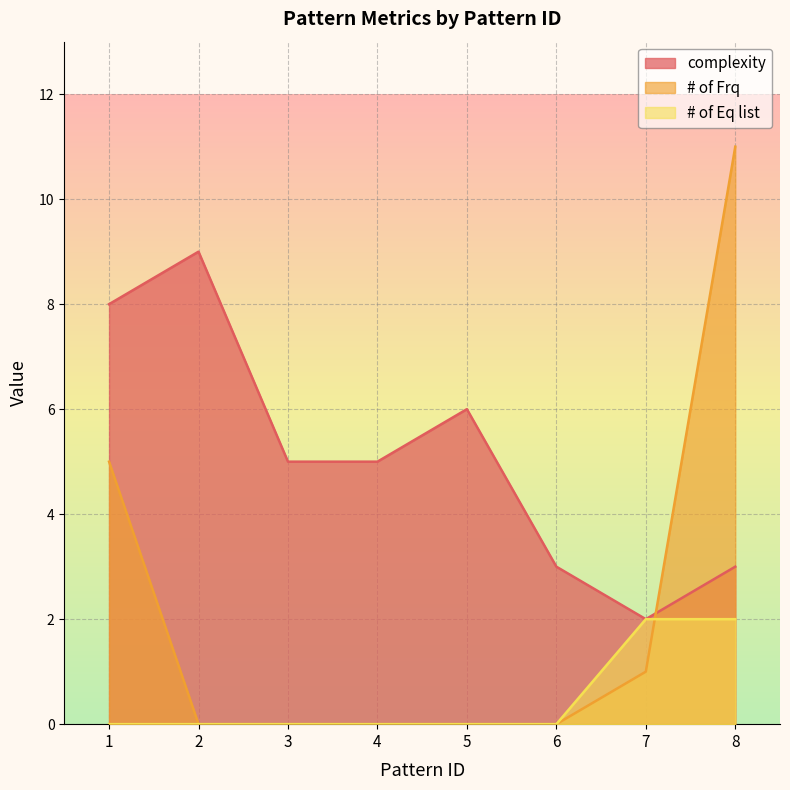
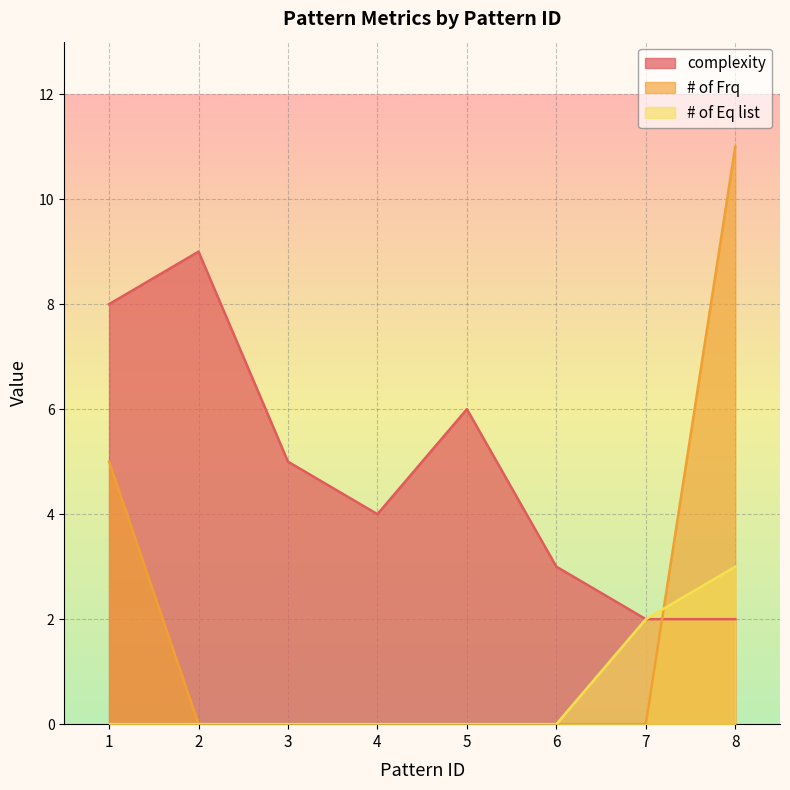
complexity, 4: 5 -> 4
# of Frq, 7: 1 -> 0
complexity, 8: 3 -> 2
# of Eq list, 8: 2 -> 3
